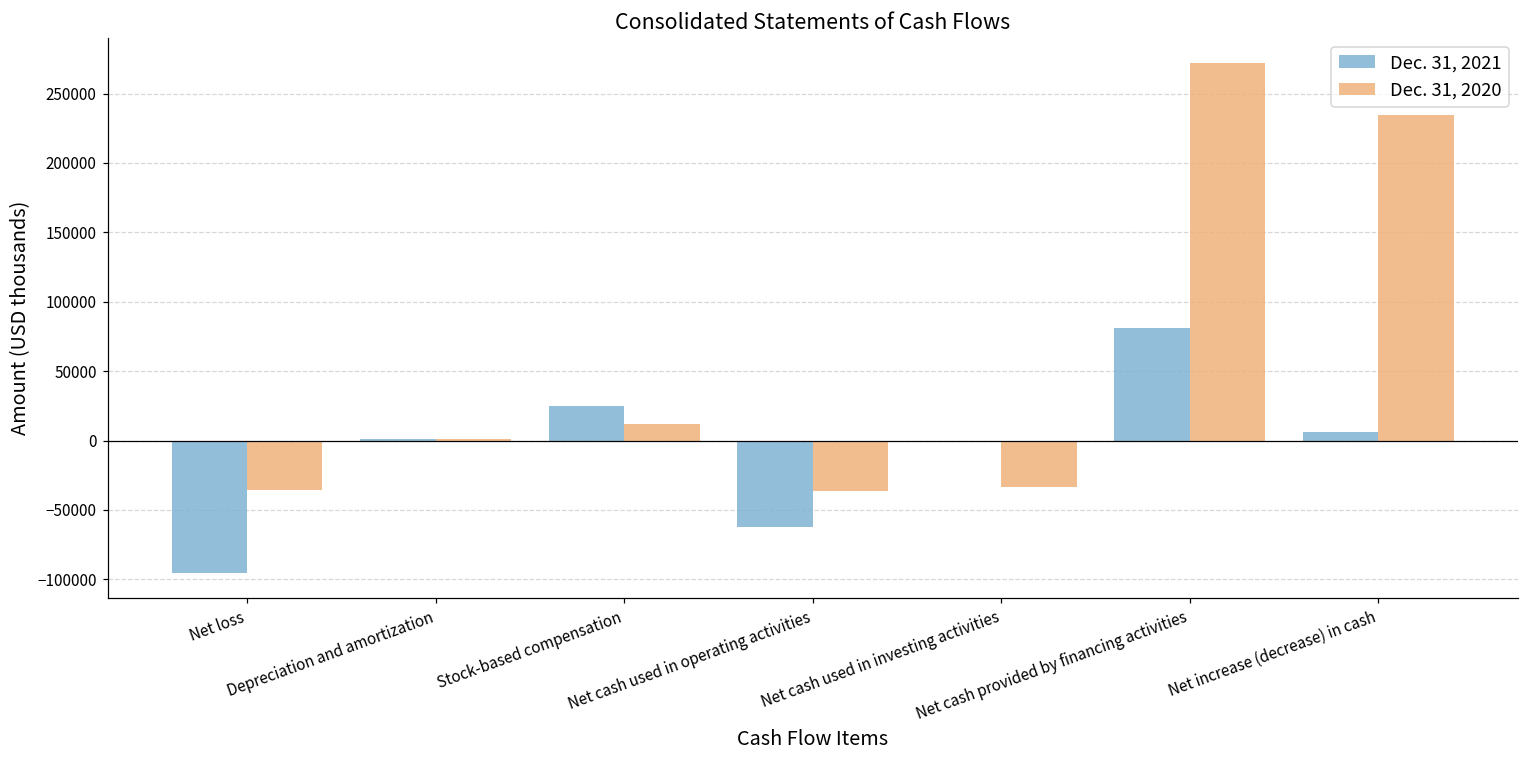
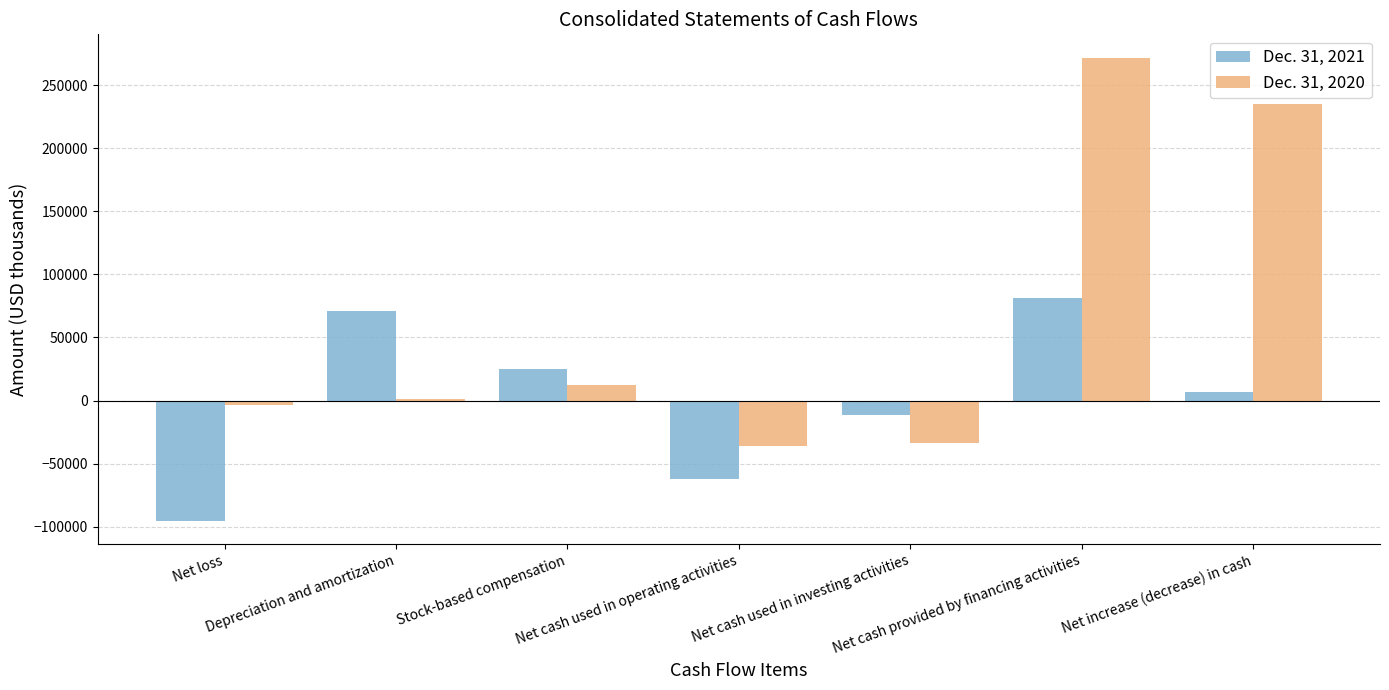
Dec. 31, 2020, Net loss: -36000 -> -3000
Dec. 31, 2021, Depreciation and amortization: 1000 -> 71000
Dec. 31, 2021, Net cash used in investing activities: -1000 -> -11000
